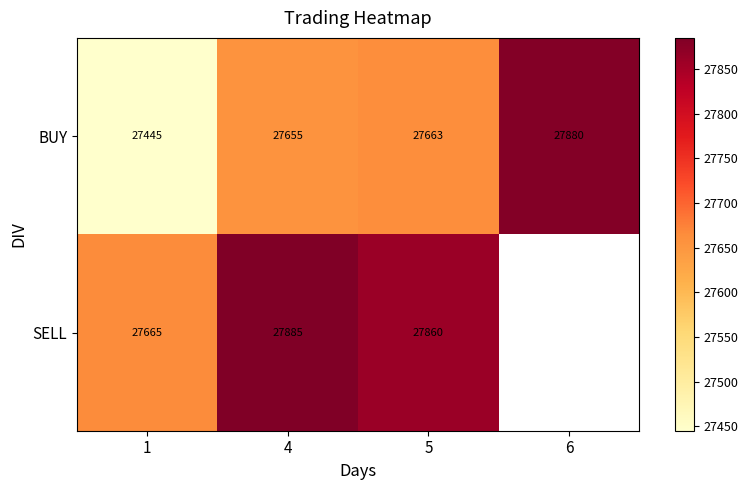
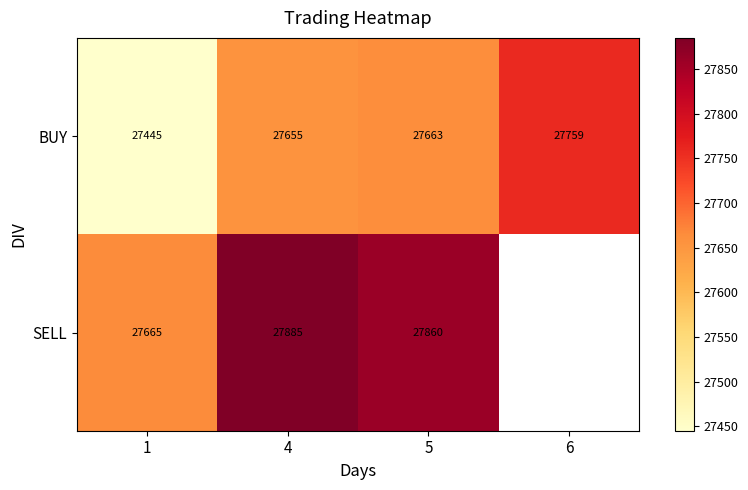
BUY, 6: 27880 -> 27759
